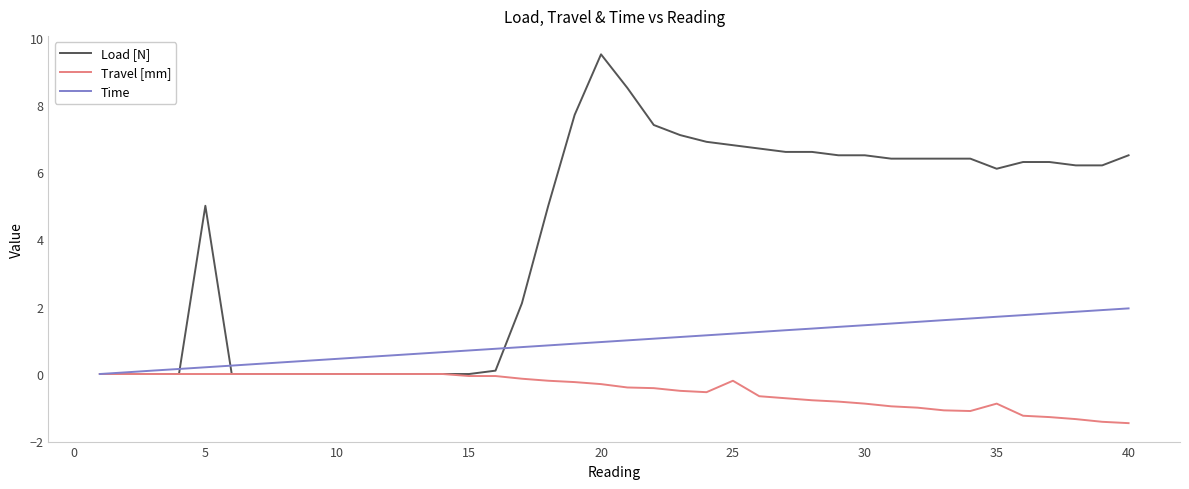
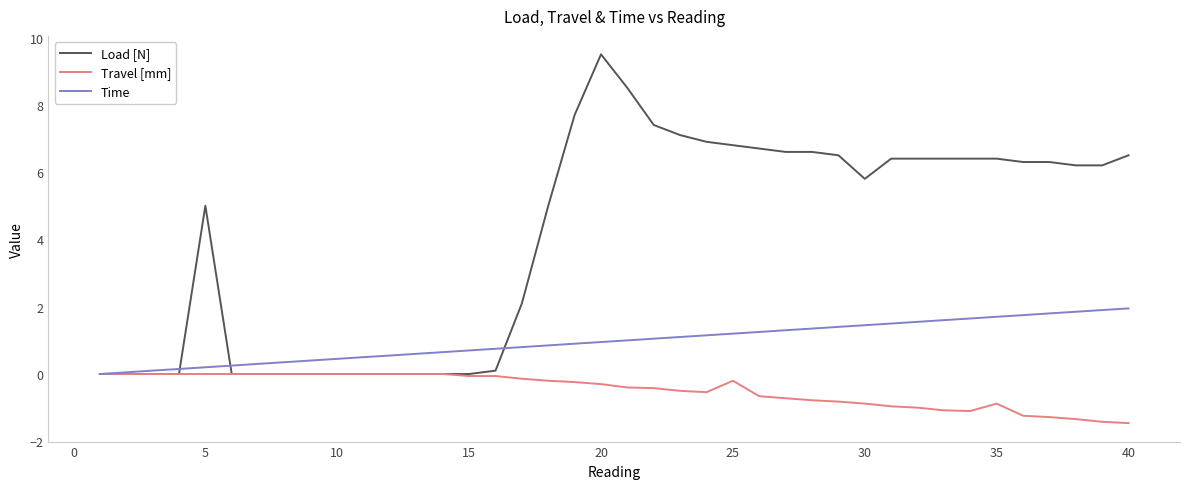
Load [N], 30: 6.5 -> 5.8
Load [N], 35: 6.1 -> 6.4
